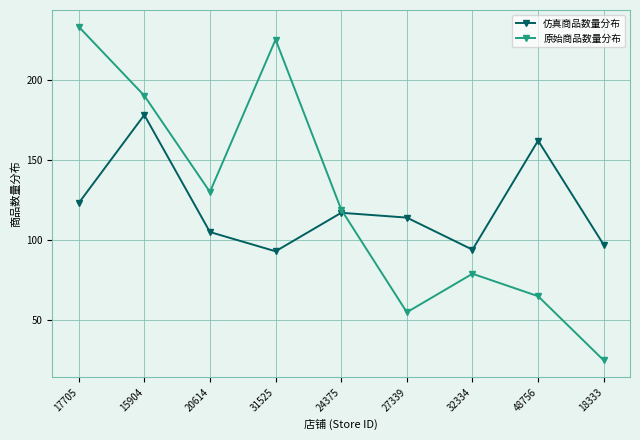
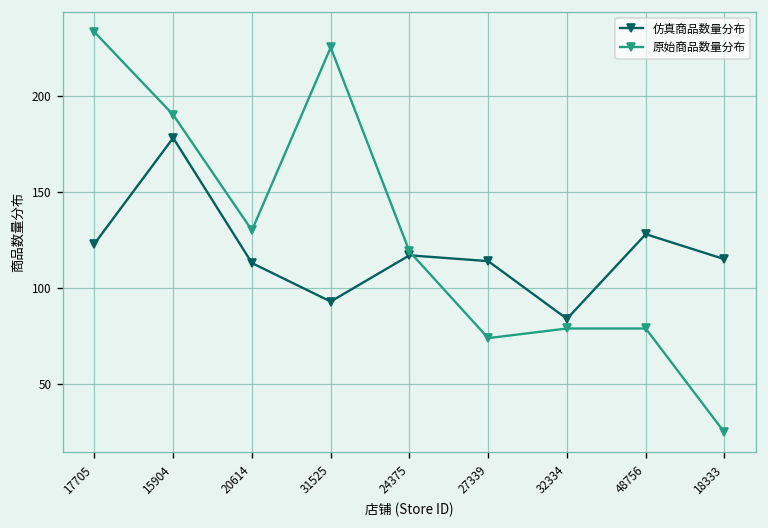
仿真商品数量分布, 20614: 105 -> 113
原始商品数量分布, 27339: 55 -> 74
仿真商品数量分布, 32334: 94 -> 84
仿真商品数量分布, 48756: 162 -> 128
原始商品数量分布, 48756: 65 -> 79
仿真商品数量分布, 18333: 97 -> 115
